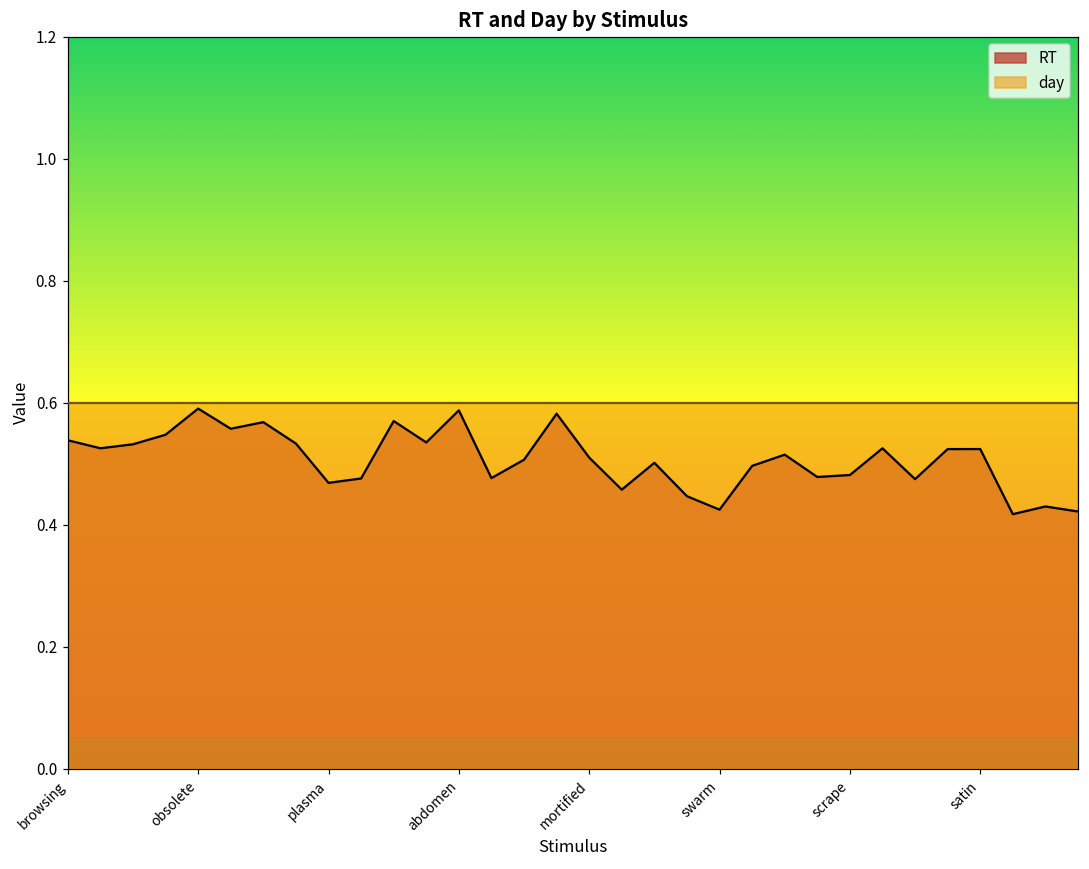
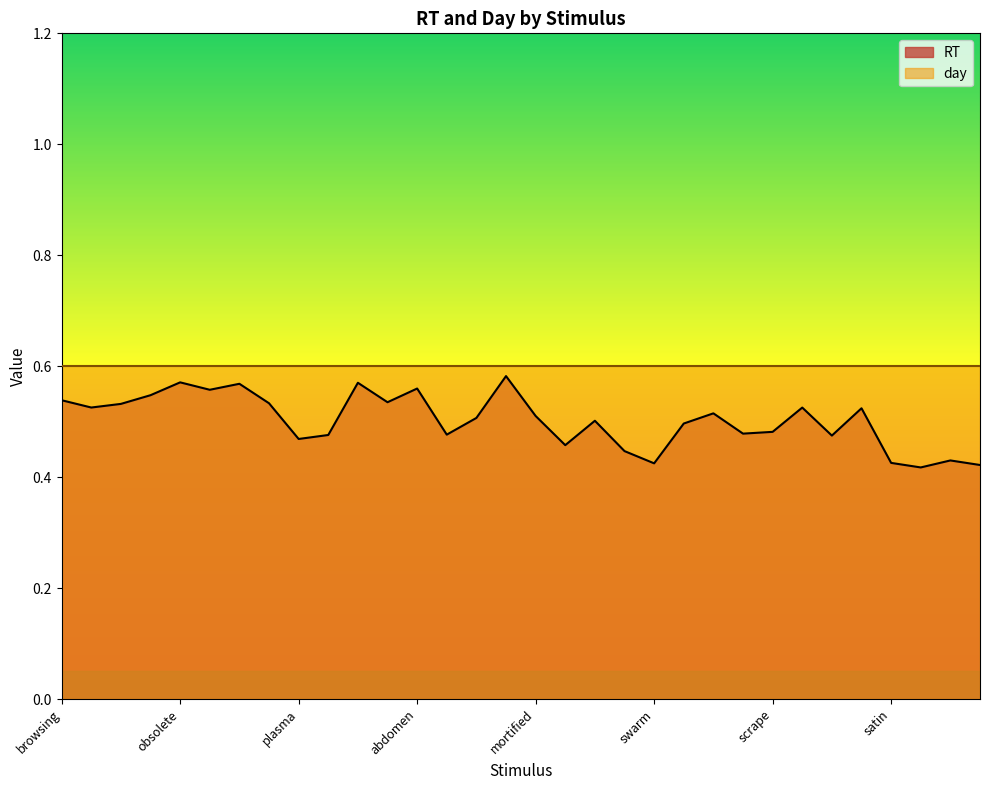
RT, obsolete: 0.59 -> 0.57
RT, abdomen: 0.59 -> 0.56
RT, satin: 0.52 -> 0.43
